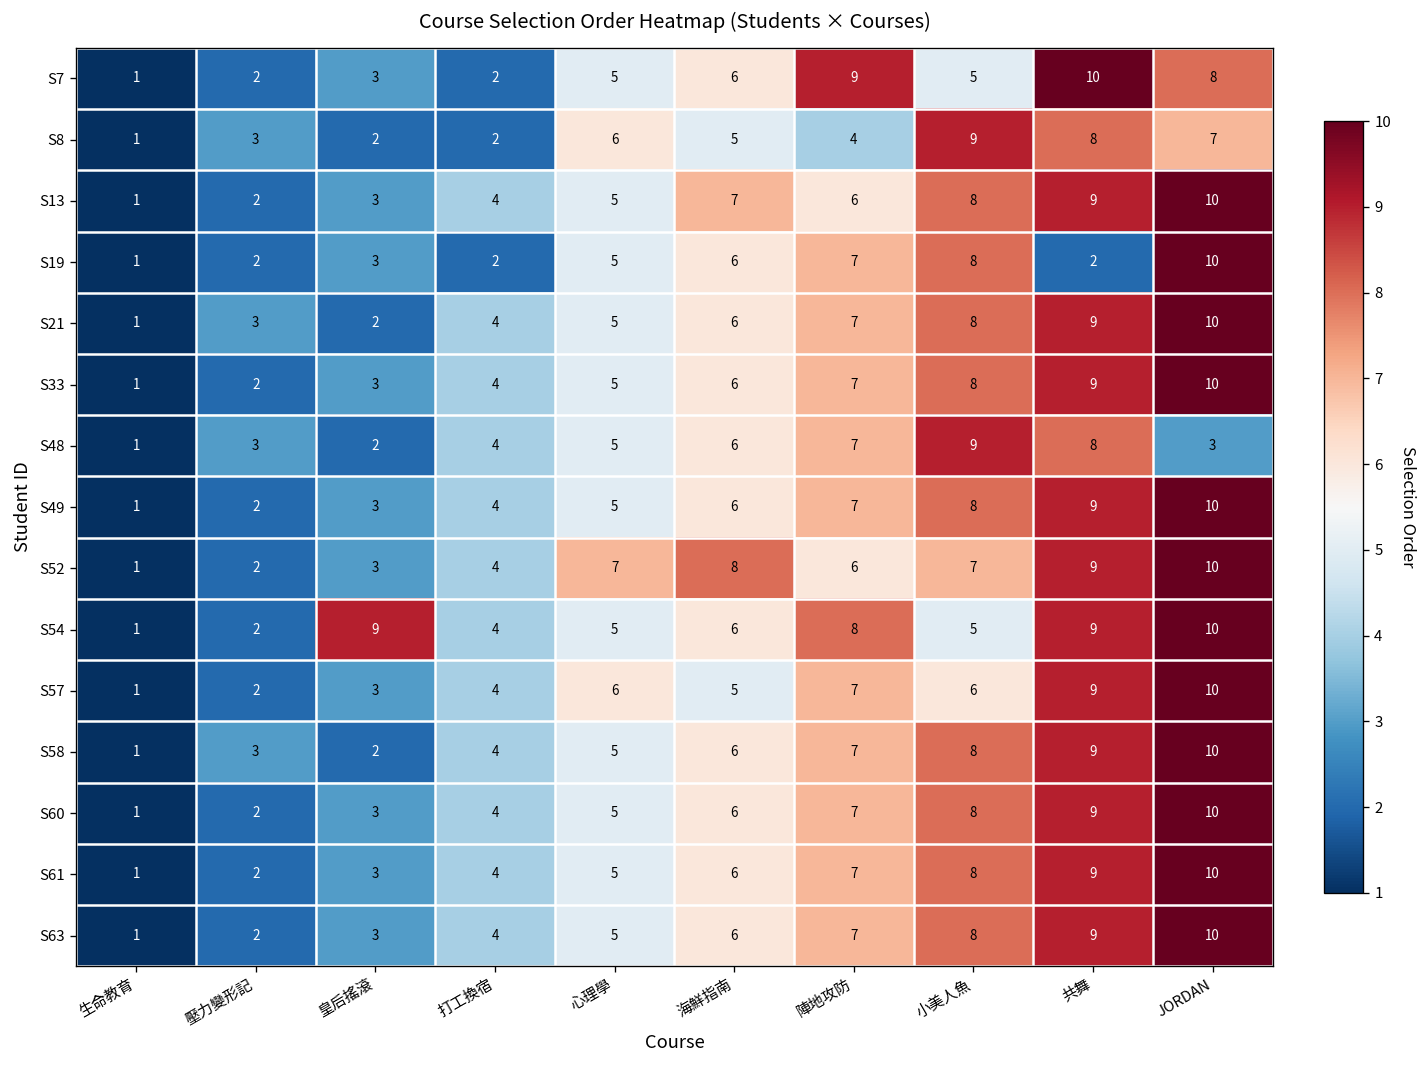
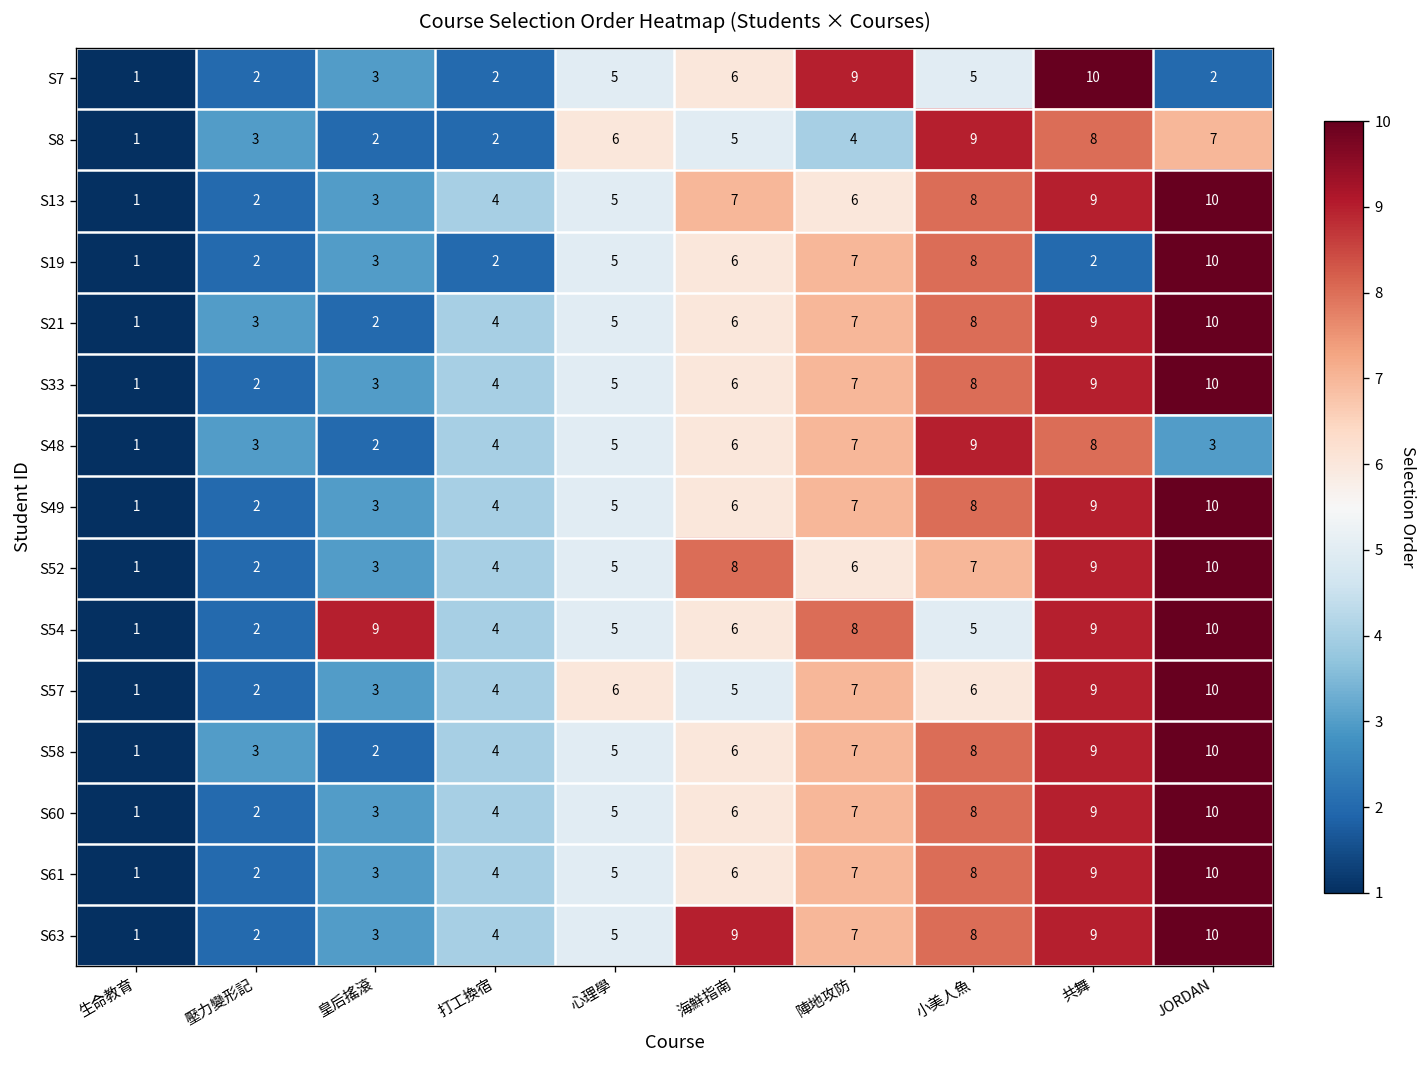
S7, JORDAN: 8 -> 2
S52, 心理學: 7 -> 5
S63, 海鮮指南: 6 -> 9
